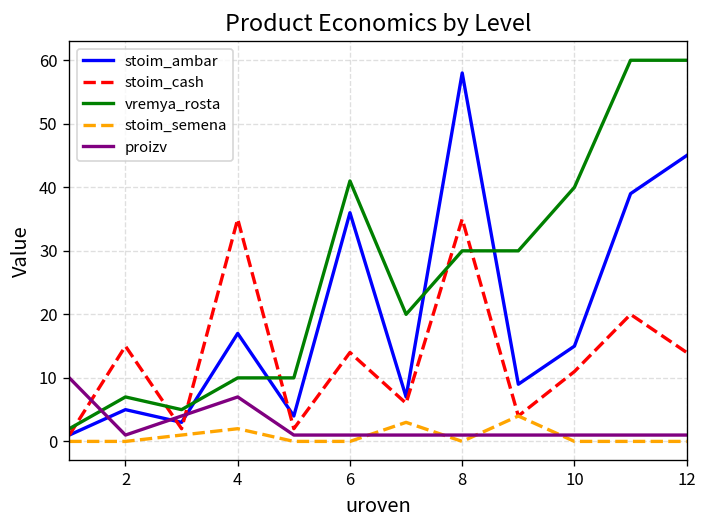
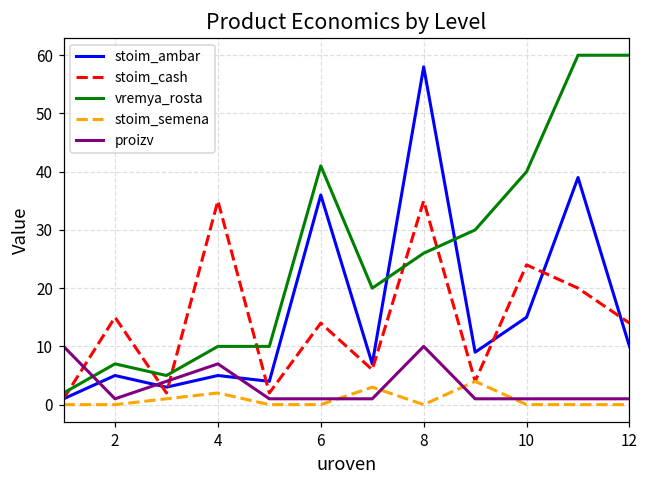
stoim_ambar, 4: 17 -> 5
vremya_rosta, 8: 30 -> 26
proizv, 8: 1 -> 10
stoim_cash, 10: 11 -> 24
stoim_ambar, 12: 45 -> 10
